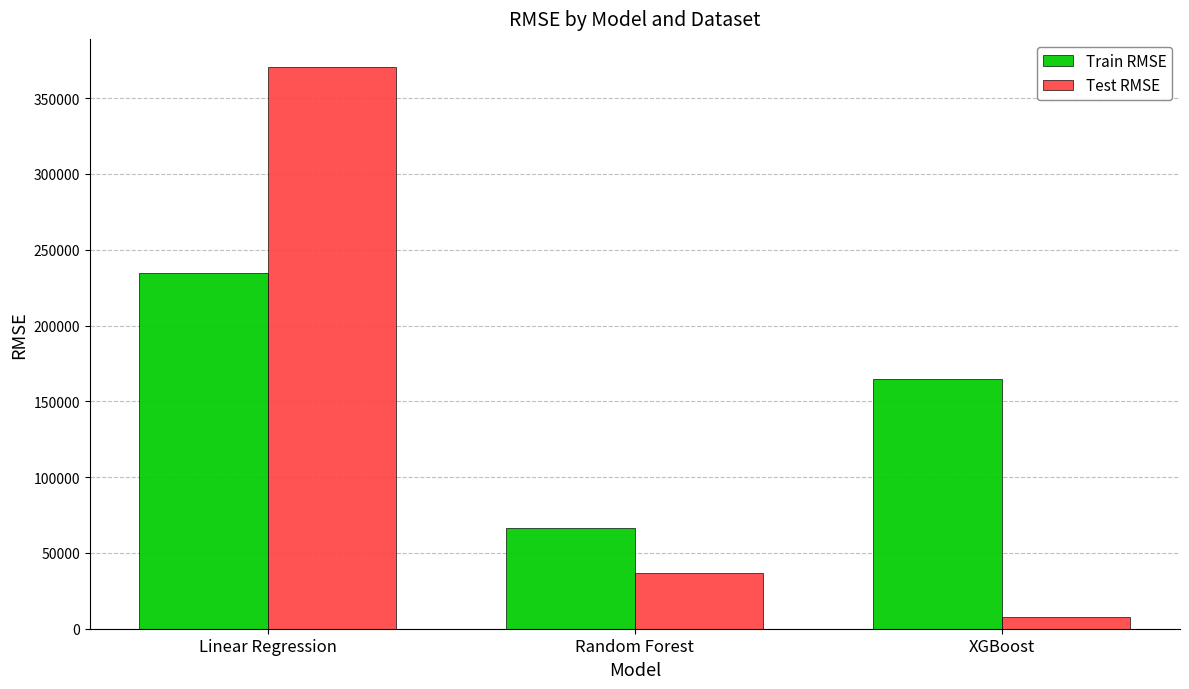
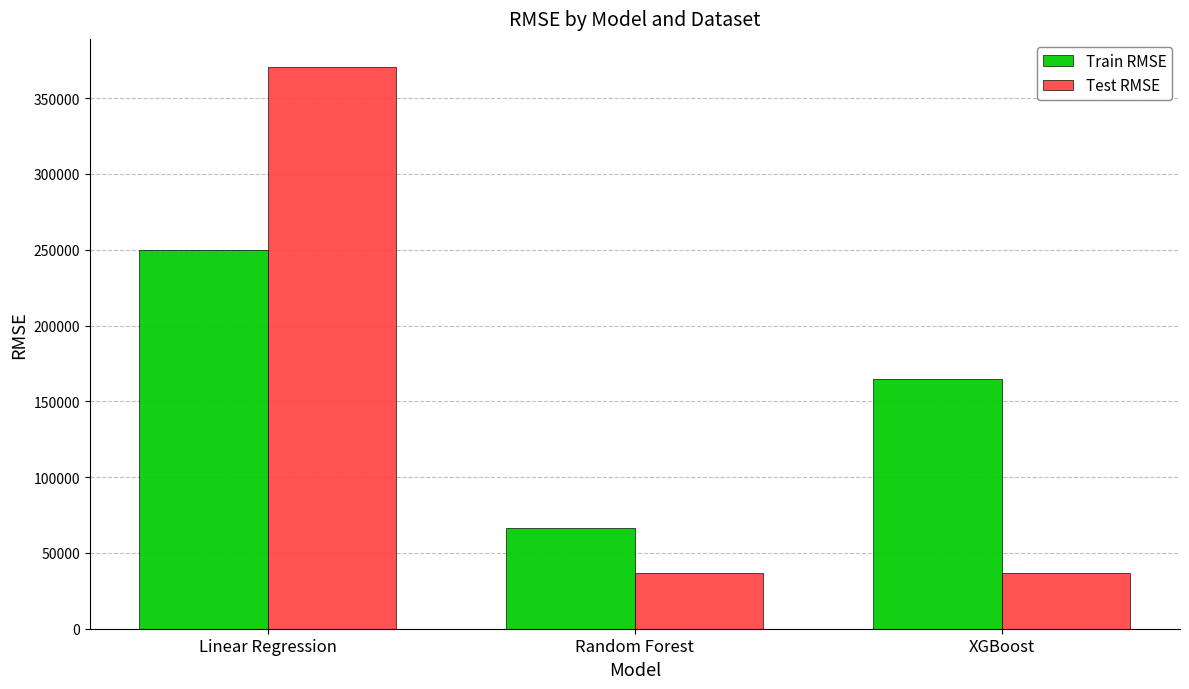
Train RMSE, Linear Regression: 235000 -> 250000
Test RMSE, XGBoost: 8000 -> 37000
